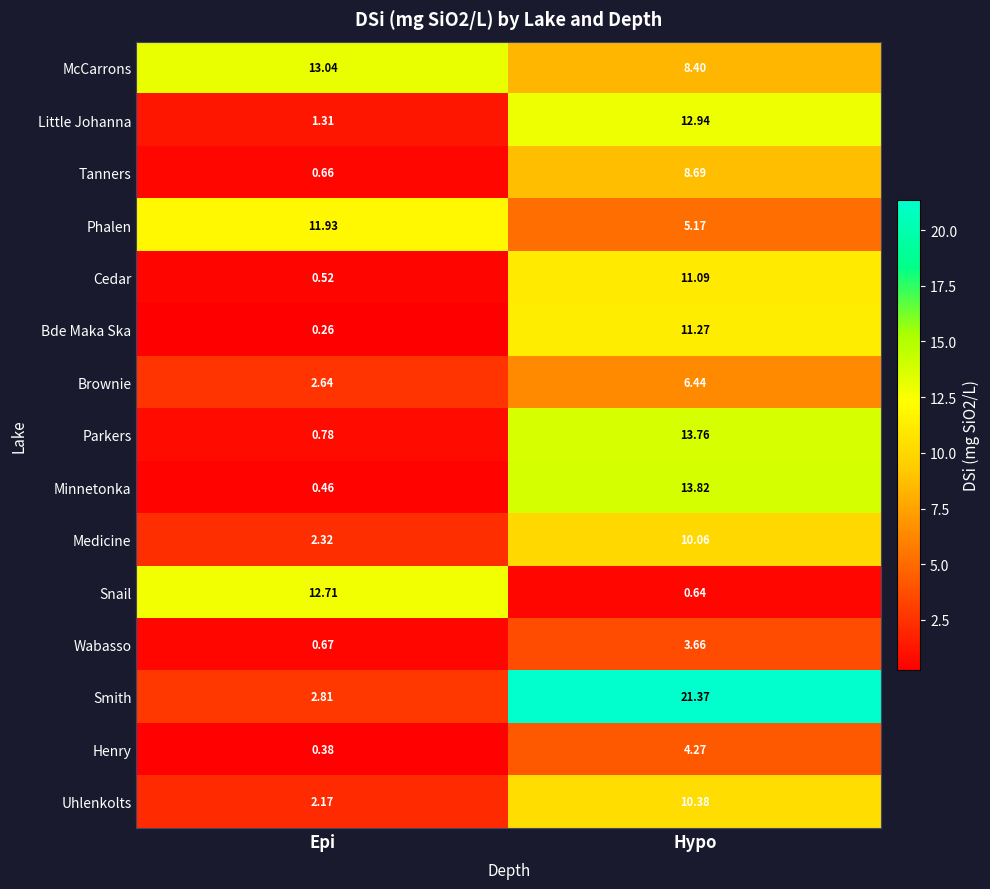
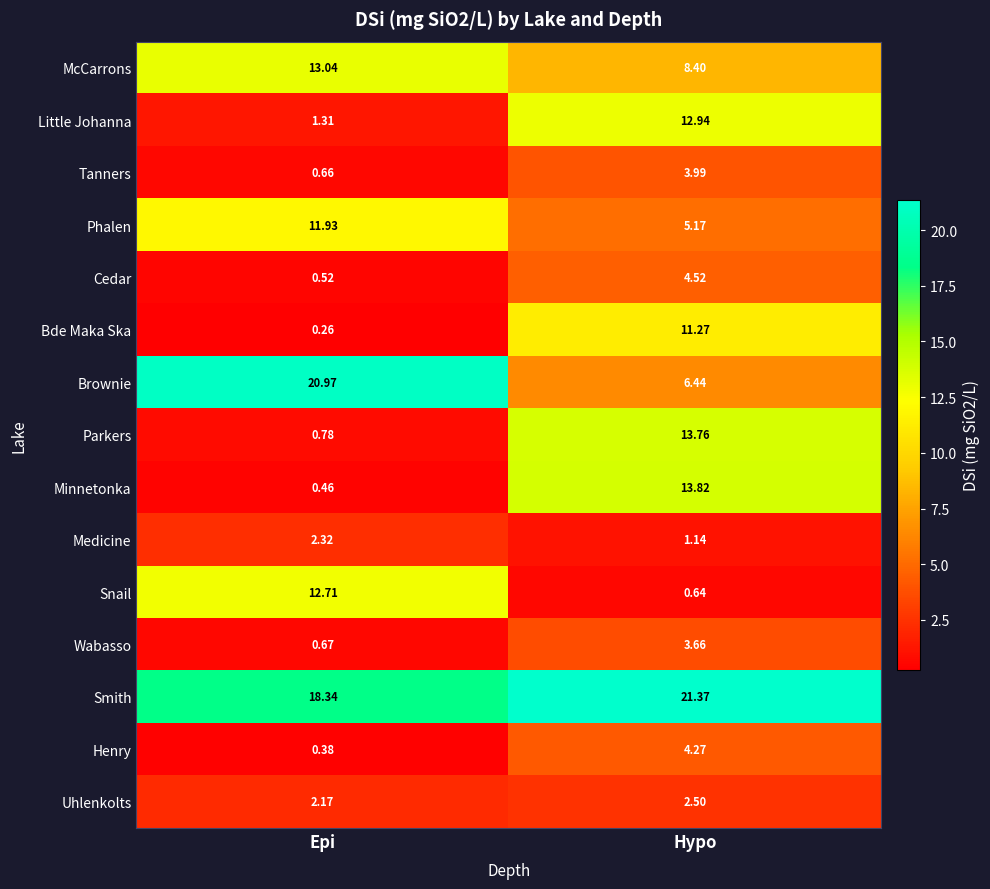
Tanners, Hypo: 8.69 -> 3.99
Cedar, Hypo: 11.09 -> 4.52
Brownie, Epi: 2.64 -> 20.97
Medicine, Hypo: 10.06 -> 1.14
Smith, Epi: 2.81 -> 18.34
Uhlenkolts, Hypo: 10.38 -> 2.50
